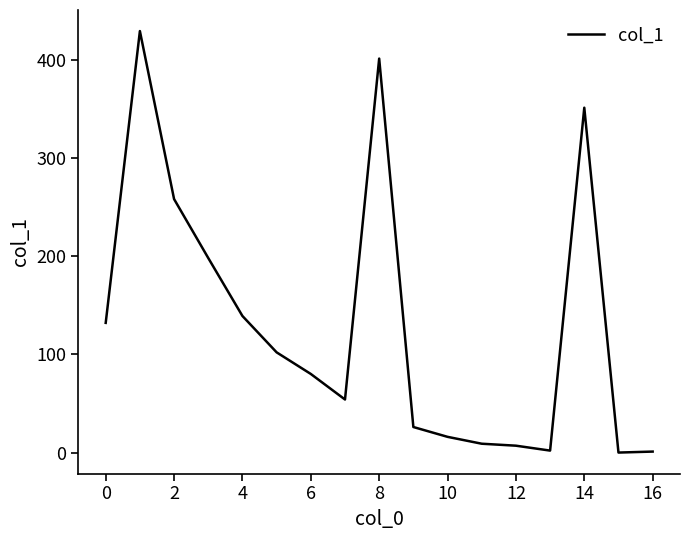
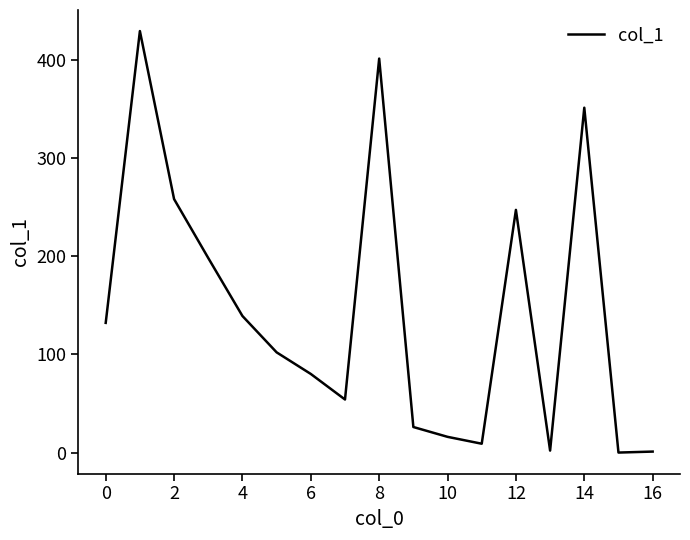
12: 10 -> 250
